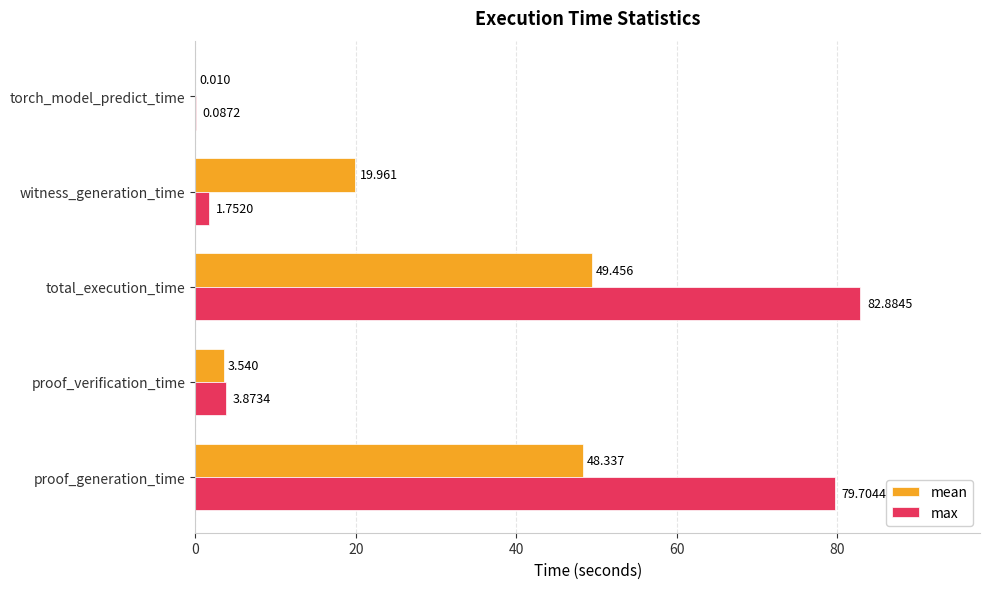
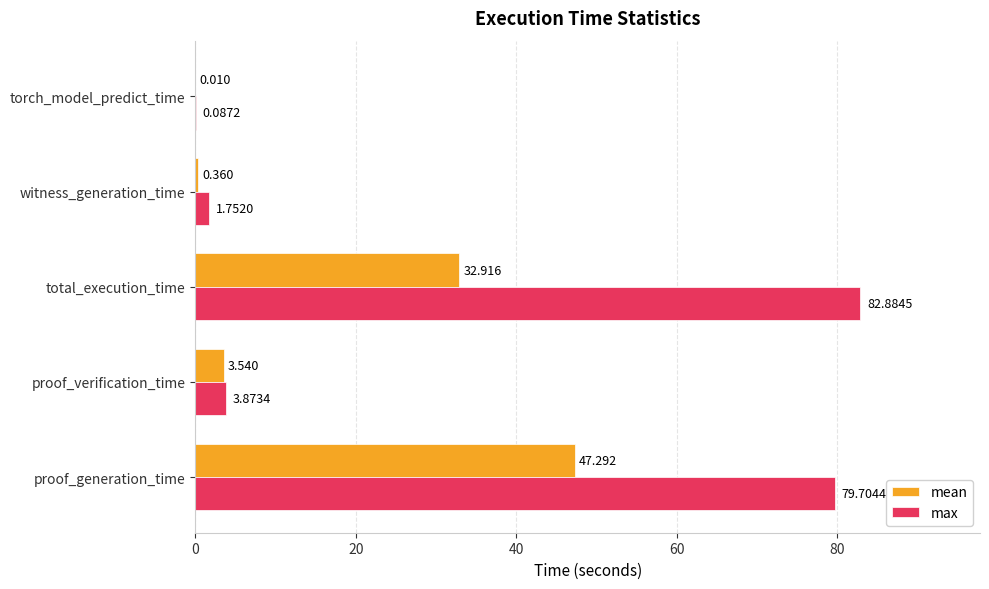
mean, witness_generation_time: 19.961 -> 0.360
mean, total_execution_time: 49.456 -> 32.916
mean, proof_generation_time: 48.337 -> 47.292
